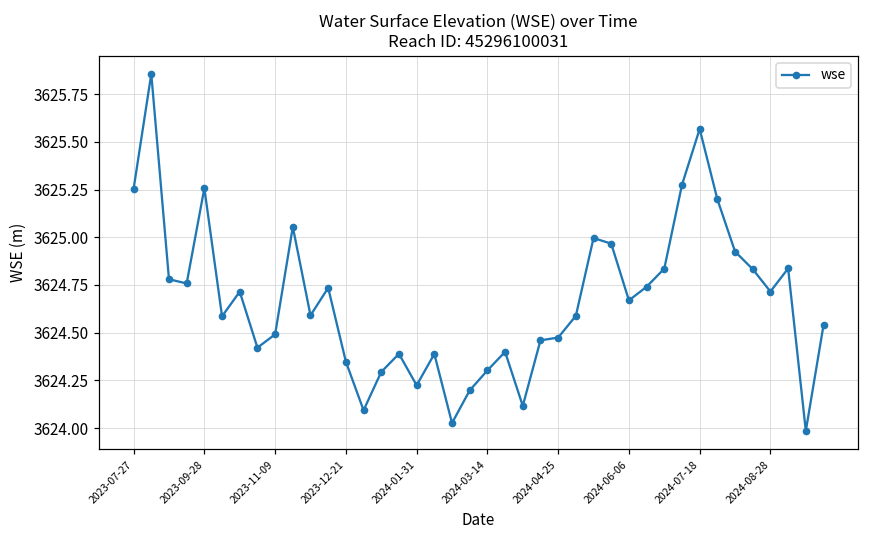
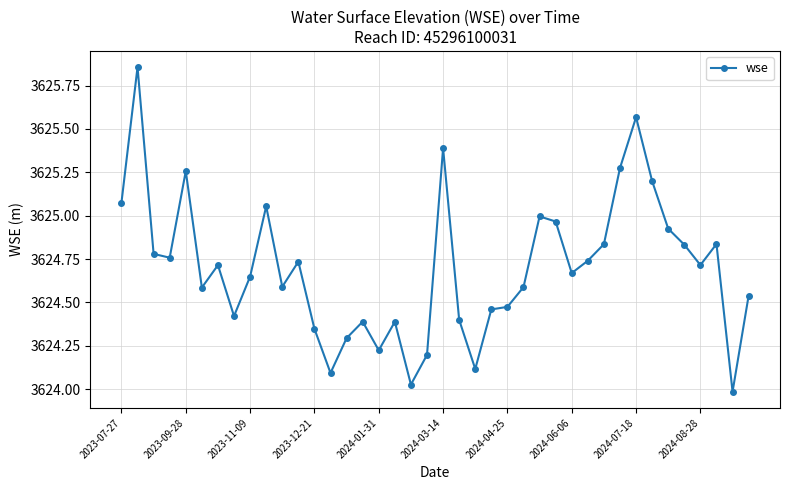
2023-07-27: 3625.25 -> 3625.08
2023-11-09: 3624.49 -> 3624.65
2024-03-14: 3624.30 -> 3625.39
